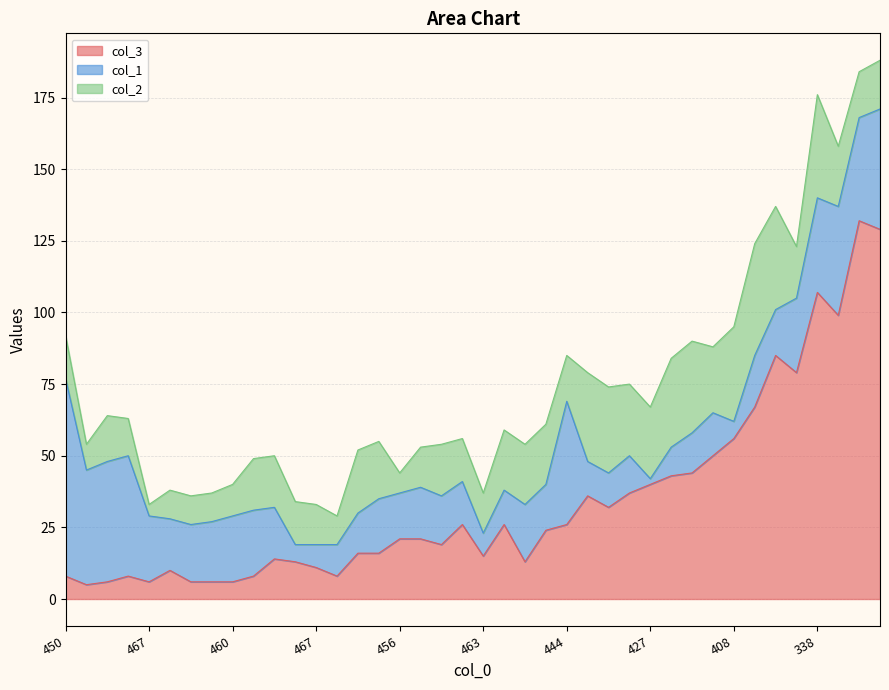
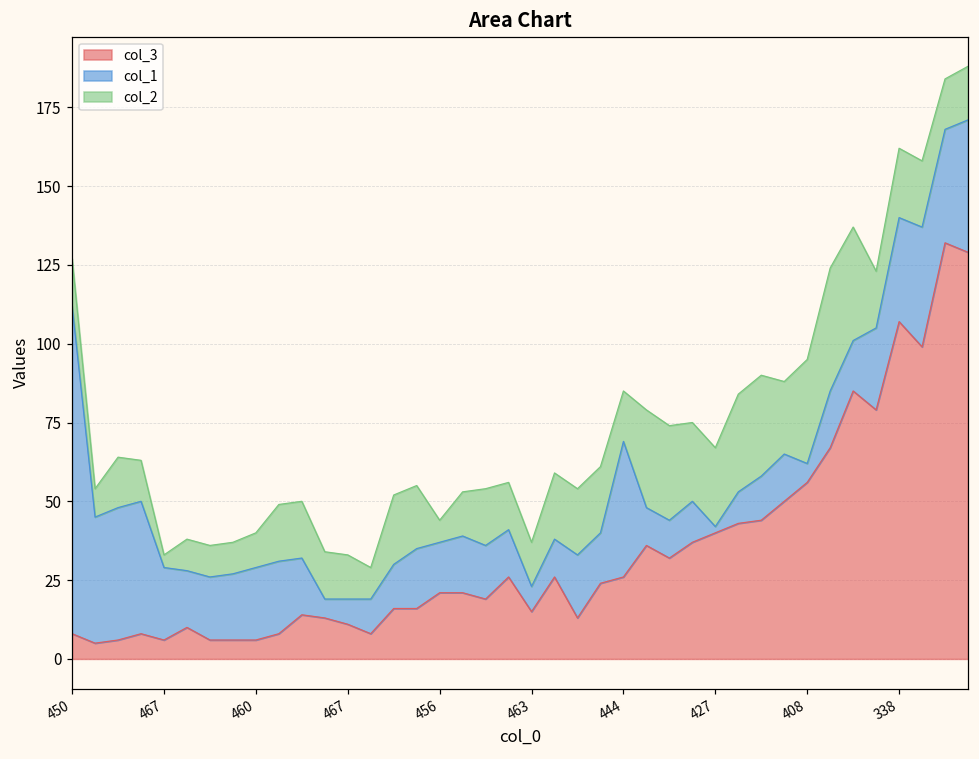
col_1, 450: 69 -> 104
col_2, 338: 36 -> 22
